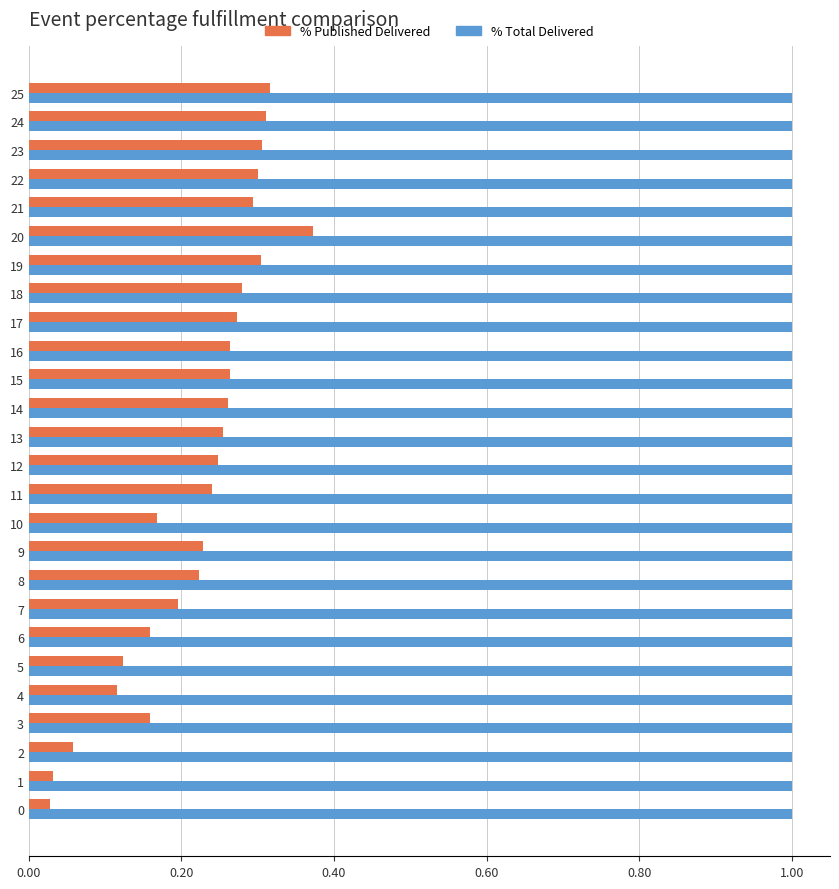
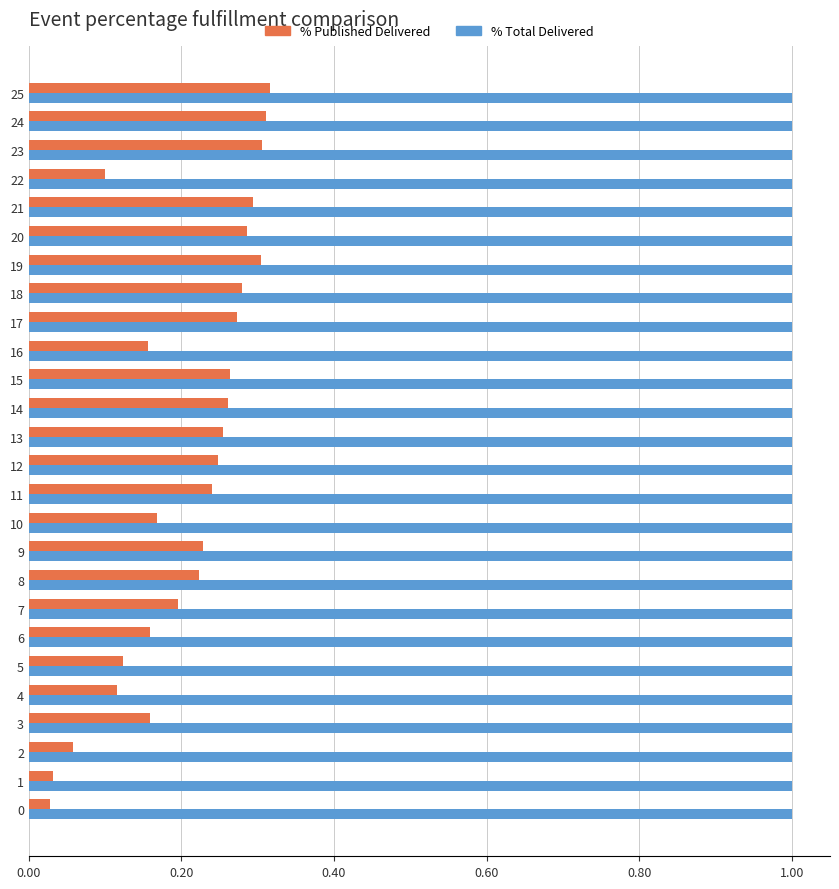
% Published Delivered, 22: 0.3 -> 0.1
% Published Delivered, 20: 0.37 -> 0.29
% Published Delivered, 16: 0.26 -> 0.16
